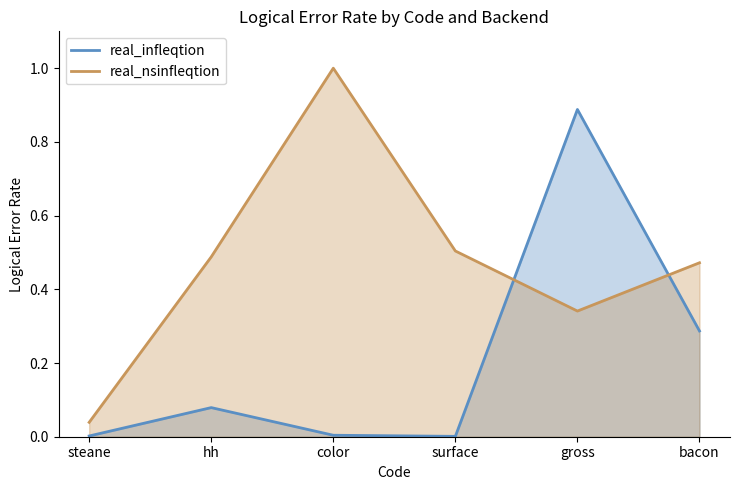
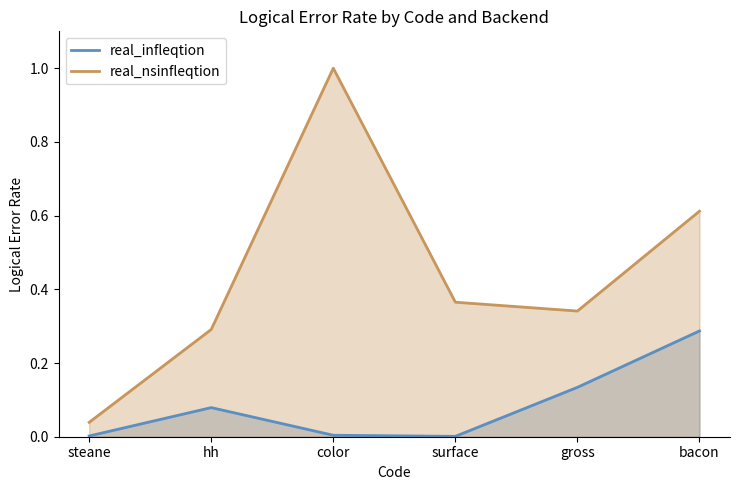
real_nsinfleqtion, hh: 0.49 -> 0.29
real_nsinfleqtion, surface: 0.50 -> 0.37
real_infleqtion, gross: 0.89 -> 0.13
real_nsinfleqtion, bacon: 0.47 -> 0.61
